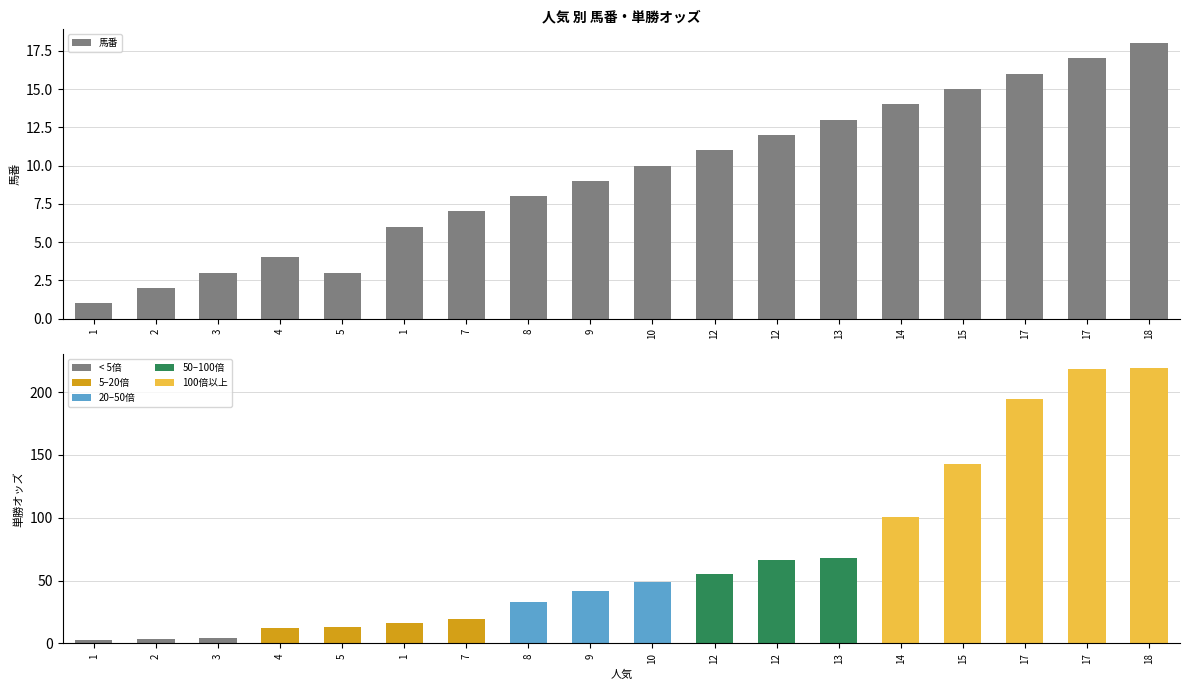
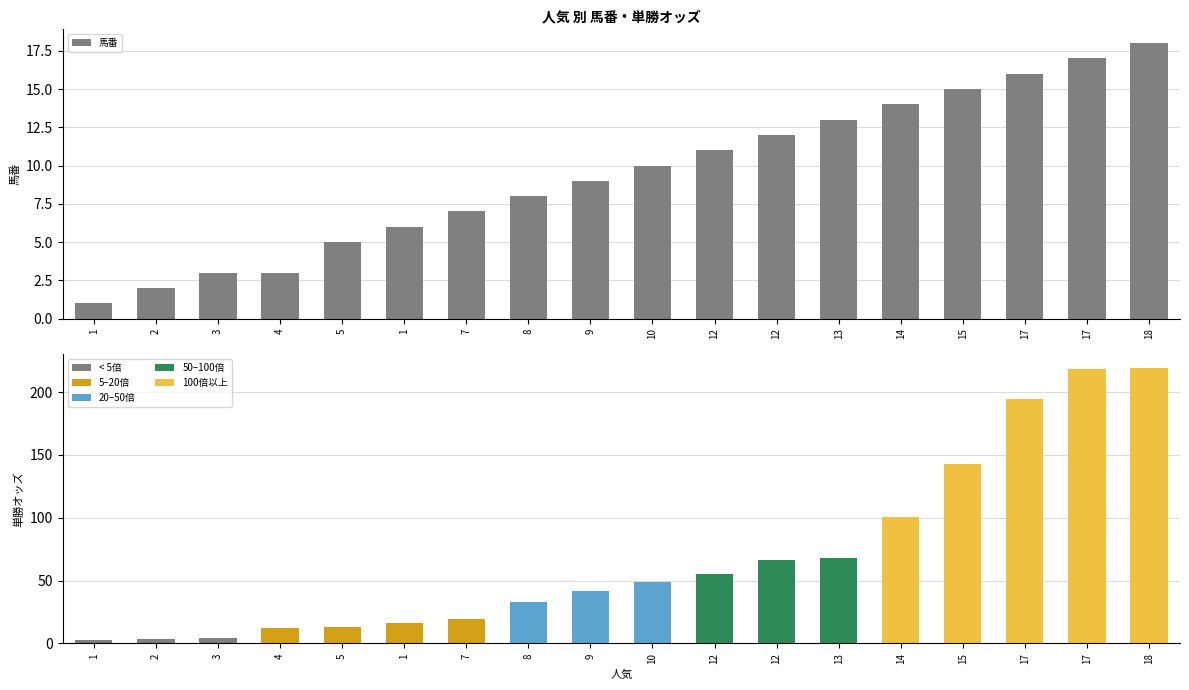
人気 別 馬番・単勝オッズ, 4: 4 -> 3
人気 別 馬番・単勝オッズ, 5: 3 -> 5
